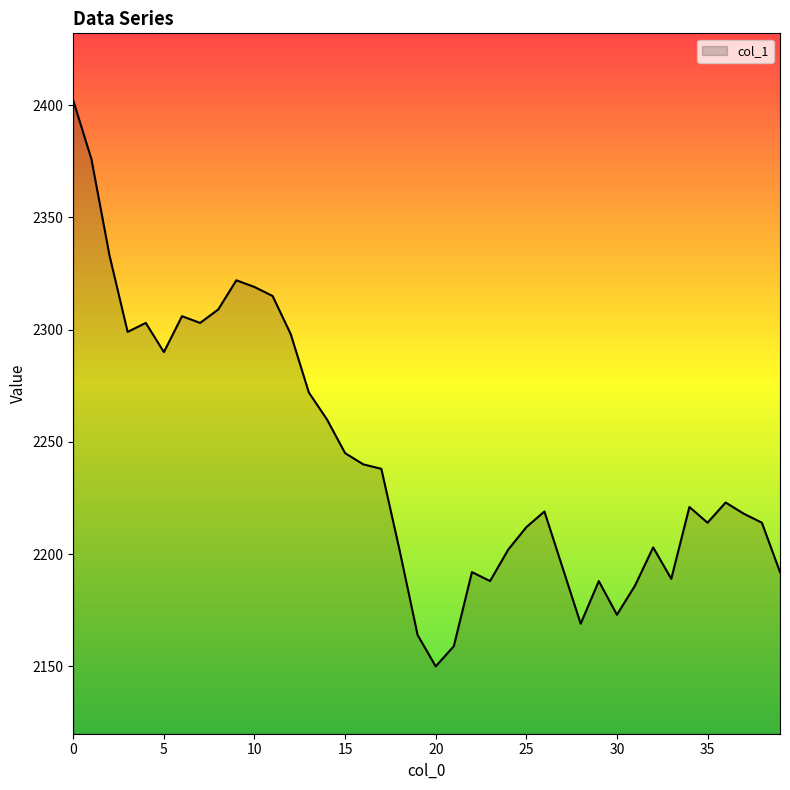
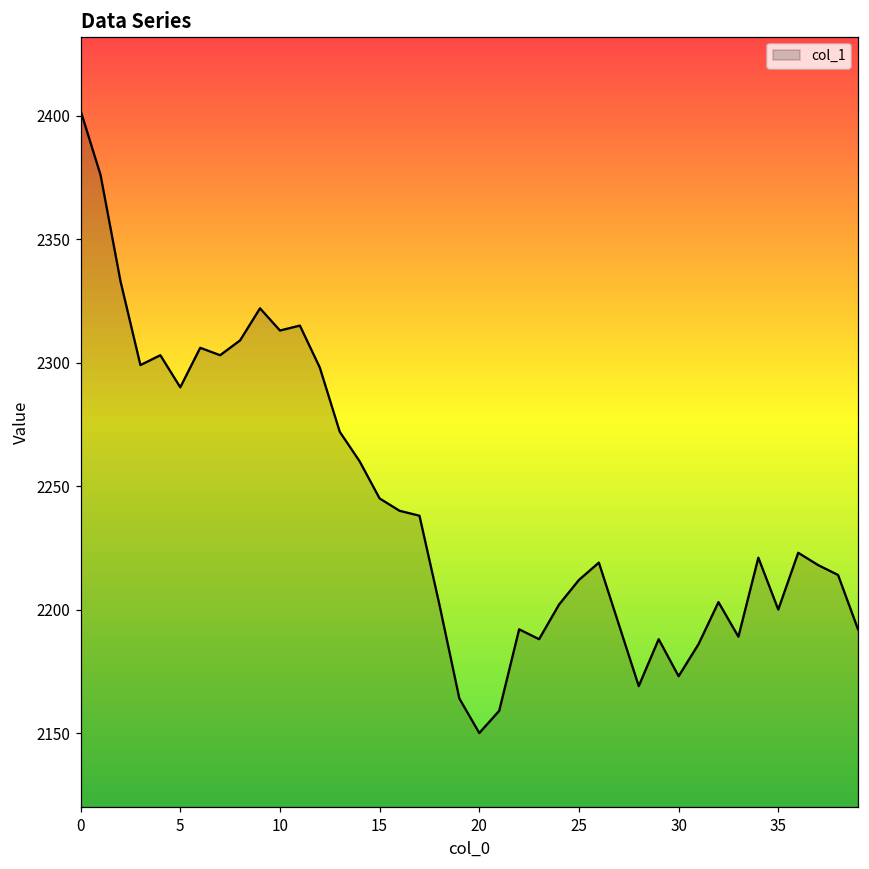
10: 2319 -> 2313
35: 2214 -> 2200
